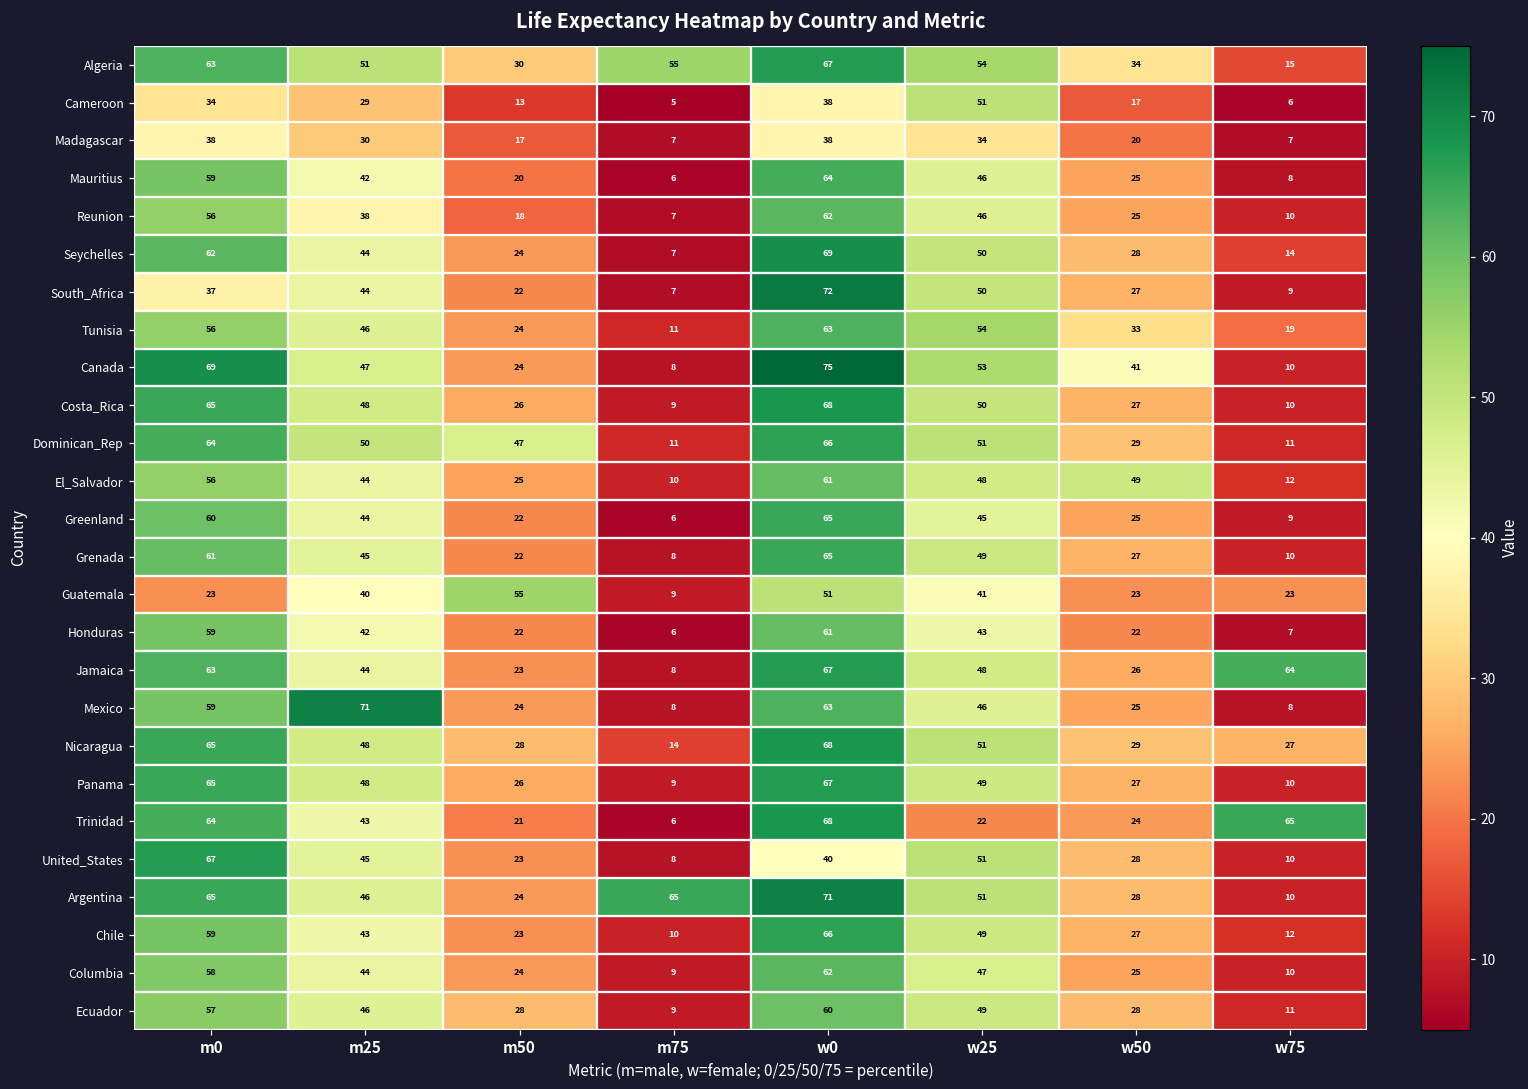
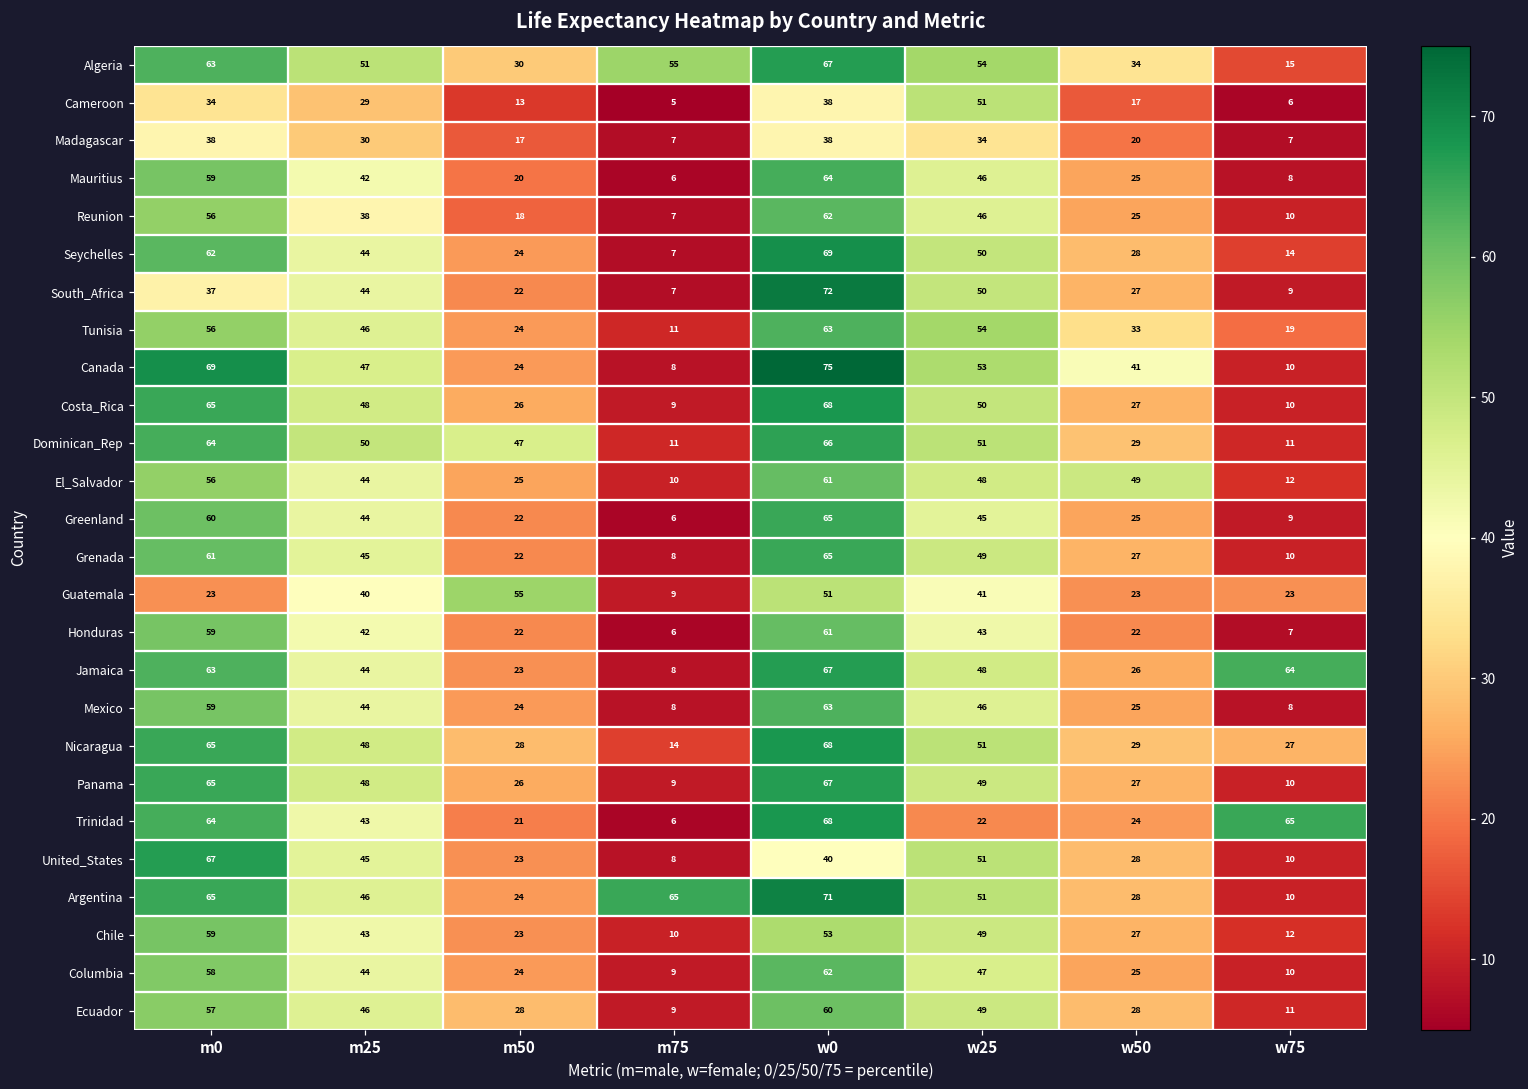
Mexico, m25: 71 -> 44
Chile, w0: 66 -> 53
